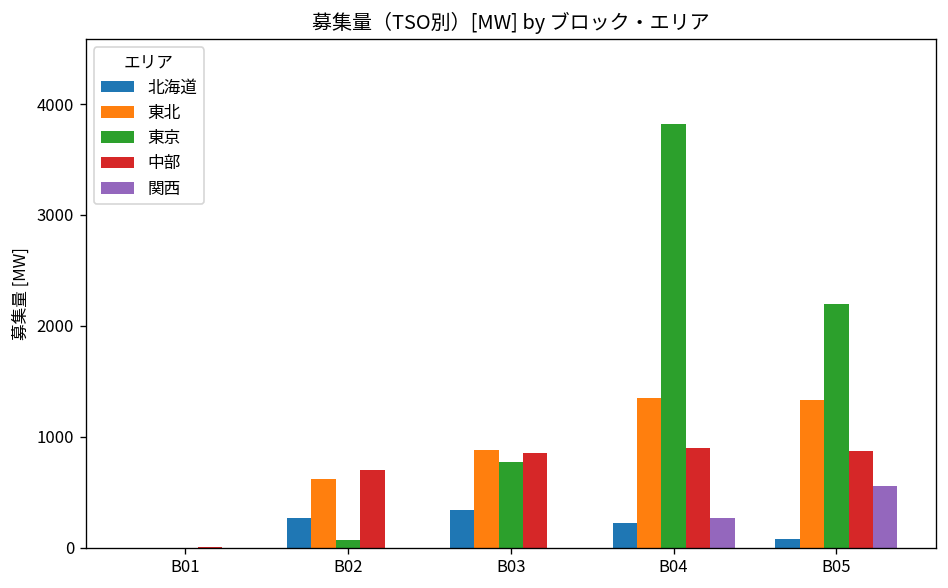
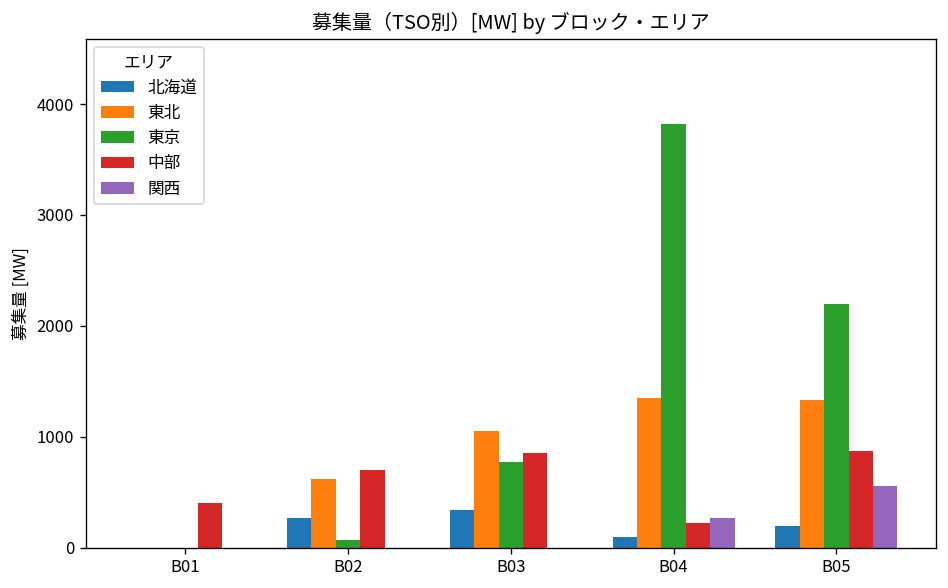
中部, B01: 0 -> 400
東北, B03: 900 -> 1000
北海道, B04: 200 -> 100
中部, B04: 900 -> 200
北海道, B05: 100 -> 200
